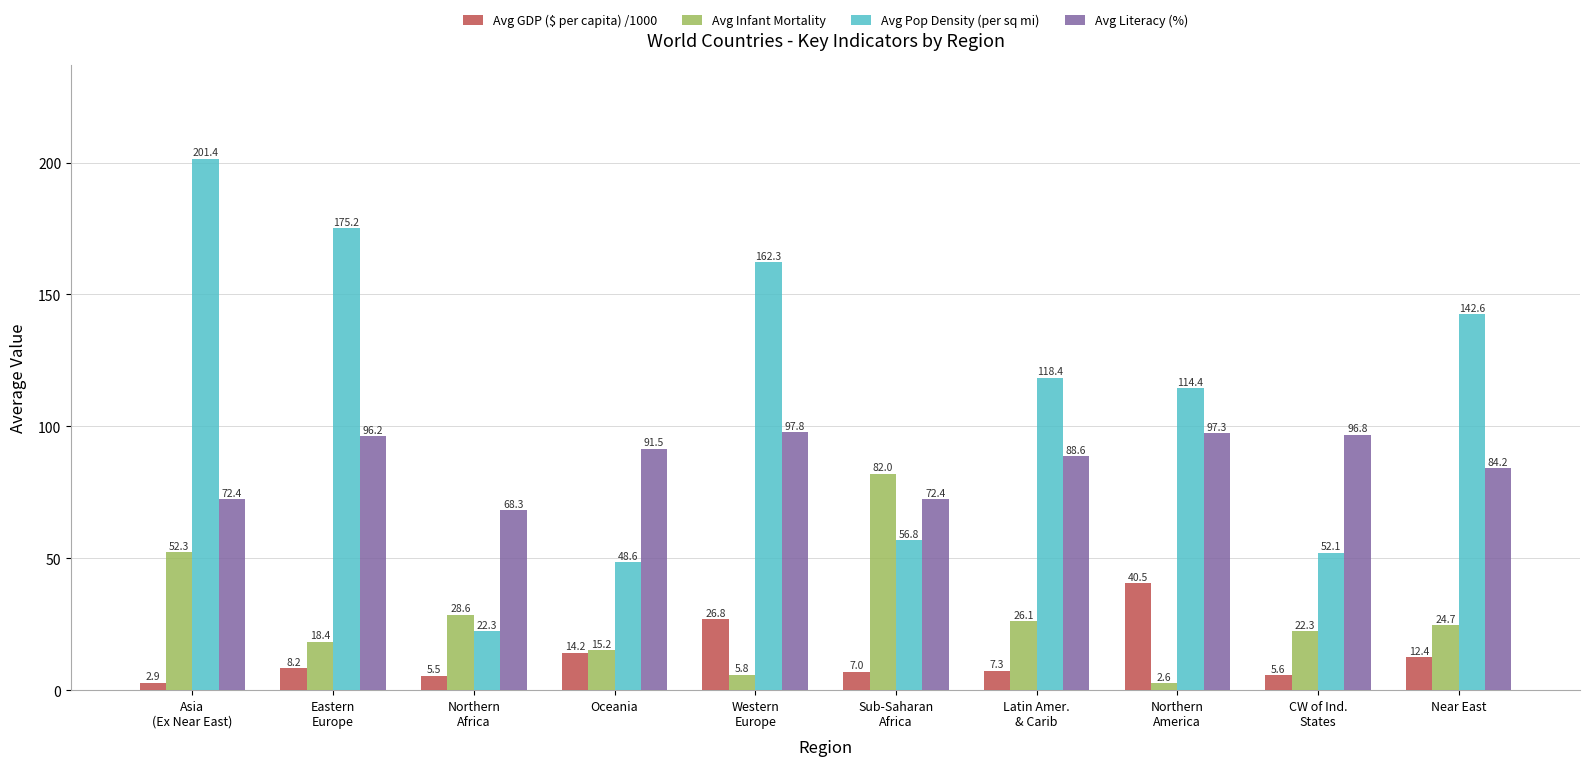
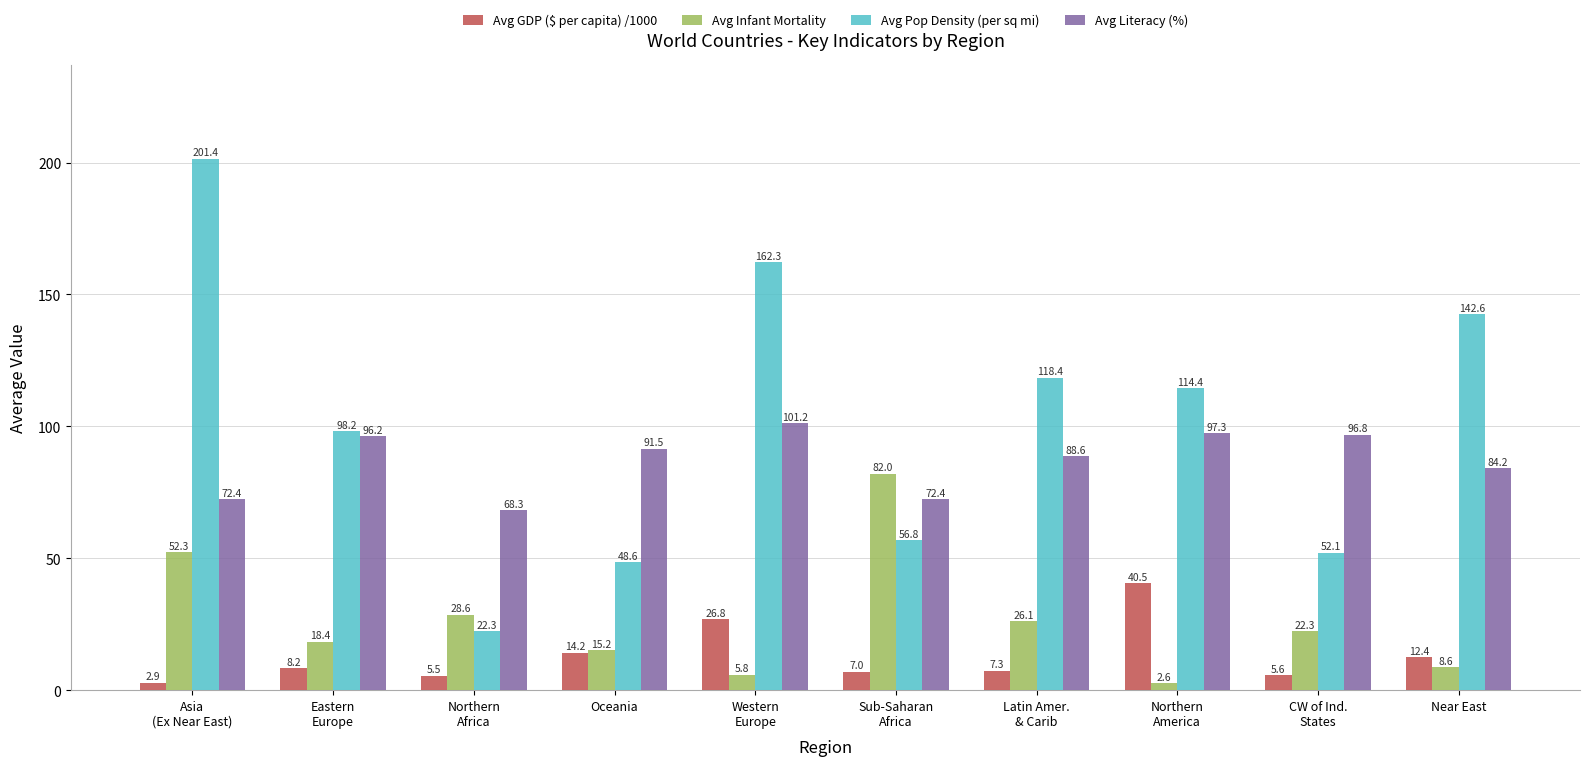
Avg Pop Density (per sq mi), Eastern Europe: 175.2 -> 98.2
Avg Literacy (%), Western Europe: 97.8 -> 101.2
Avg Infant Mortality, Near East: 24.7 -> 8.6
